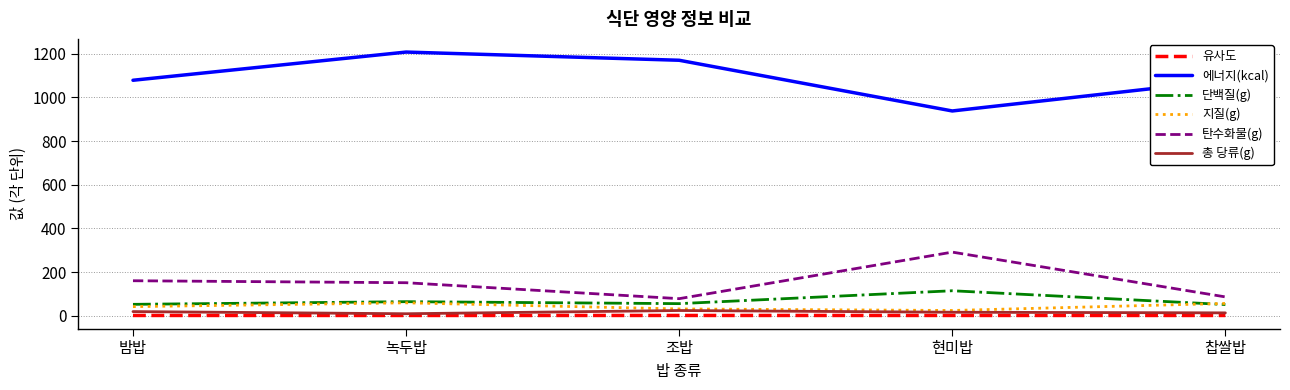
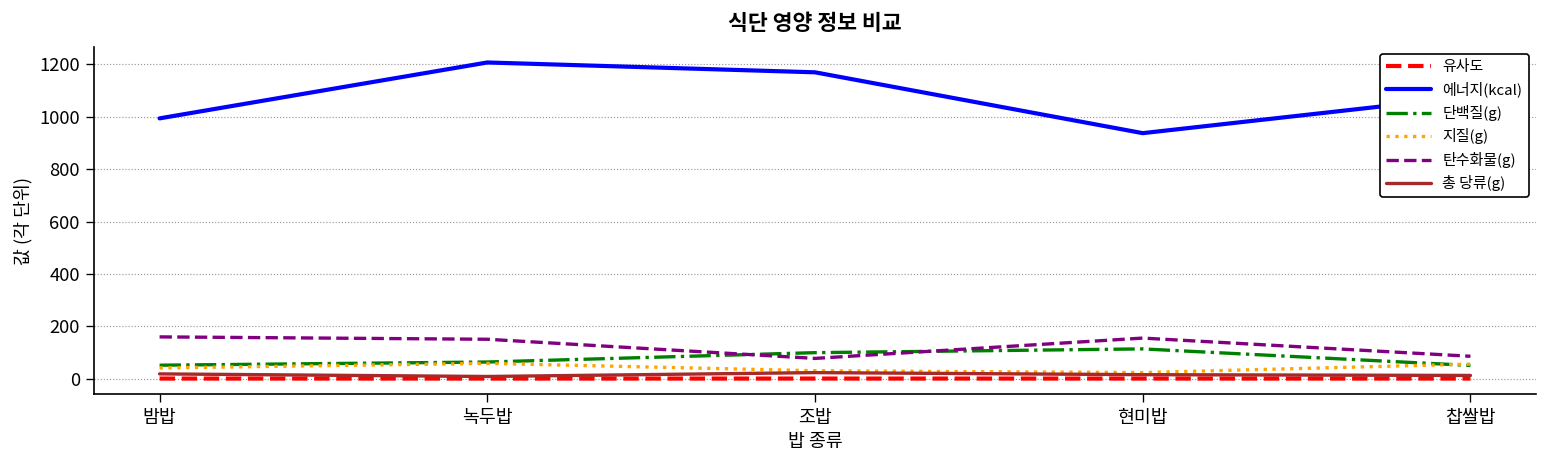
에너지(kcal), 밤밥: 1080 -> 990
단백질(g), 조밥: 60 -> 100
탄수화물(g), 현미밥: 290 -> 160
